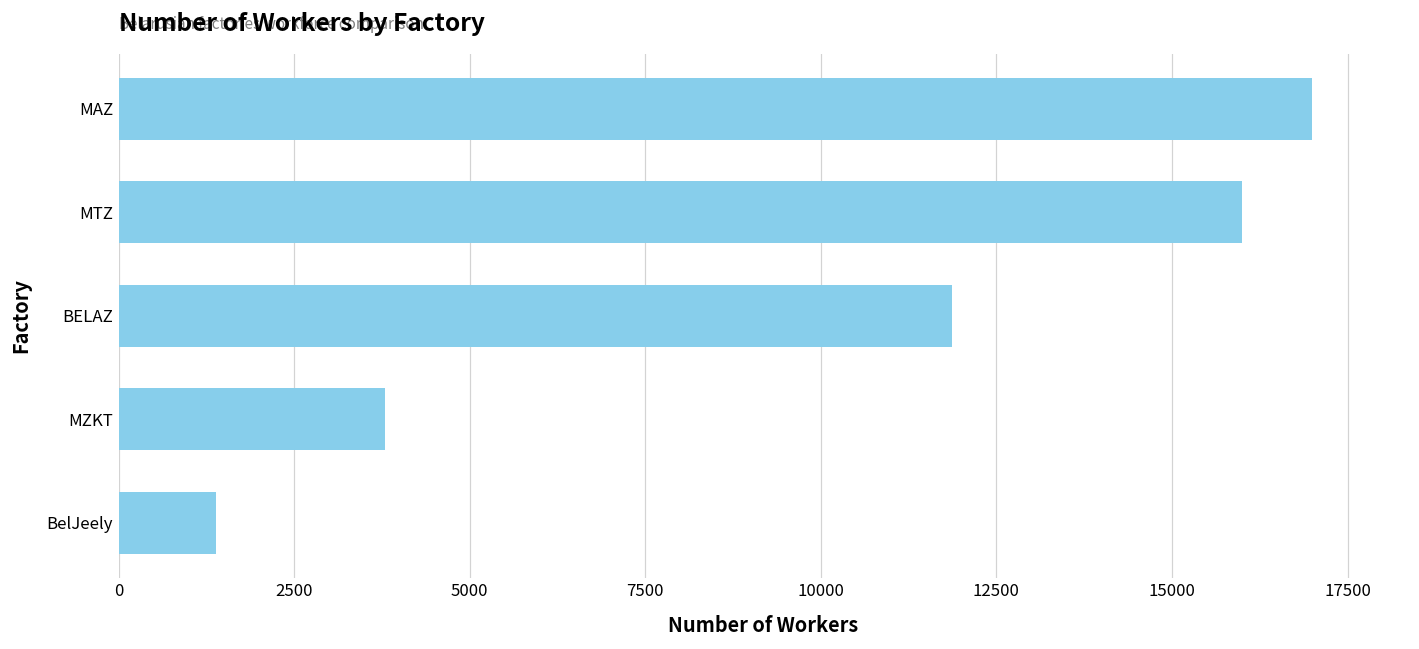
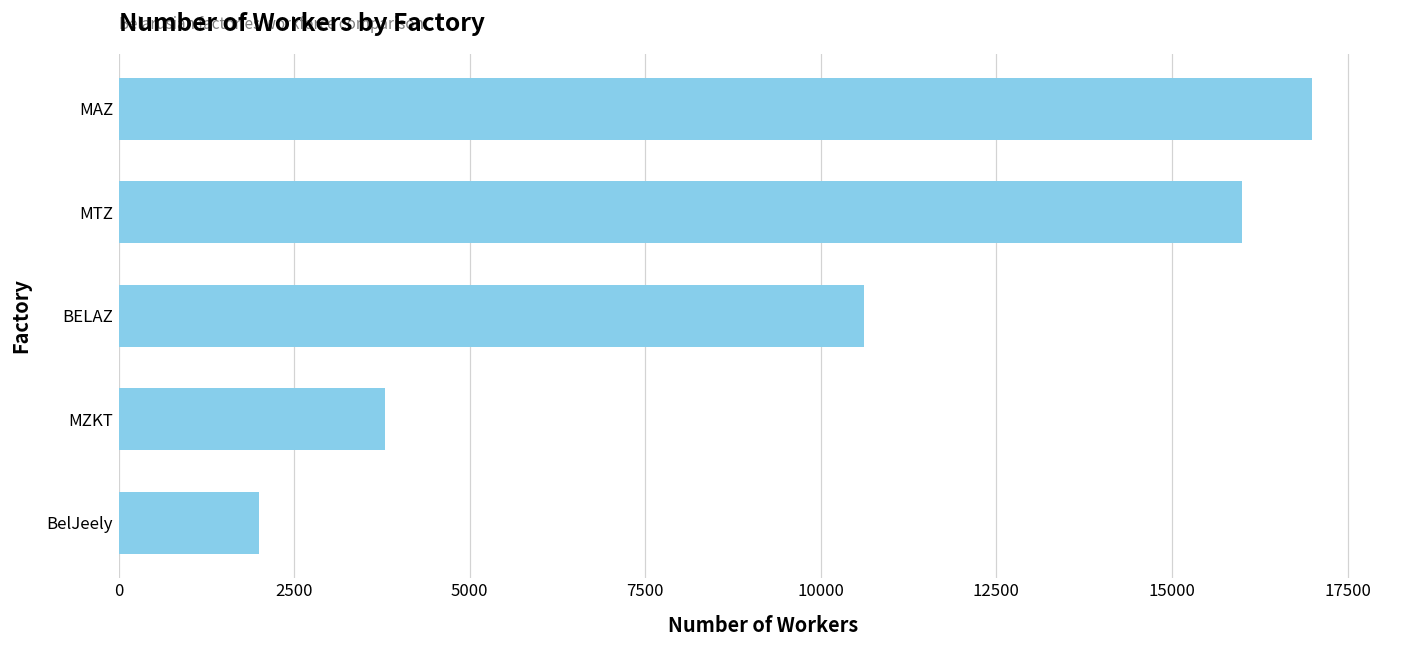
BELAZ: 11900 -> 10600
BelJeely: 1400 -> 2000
